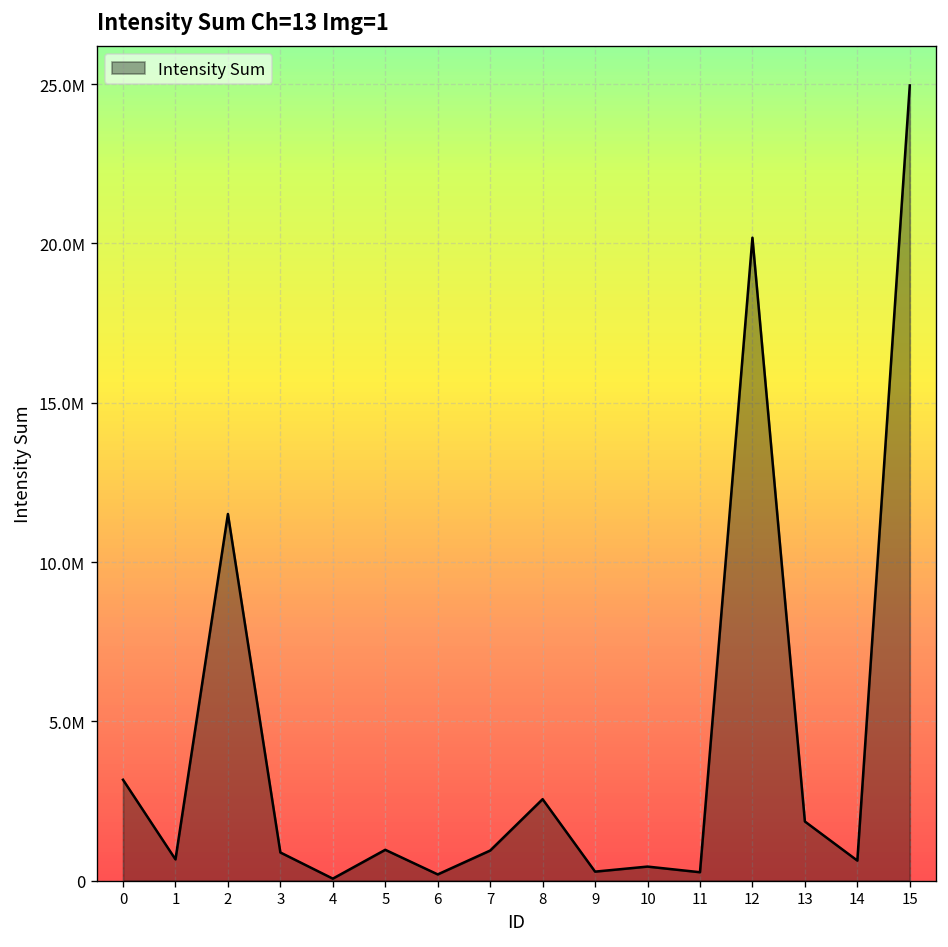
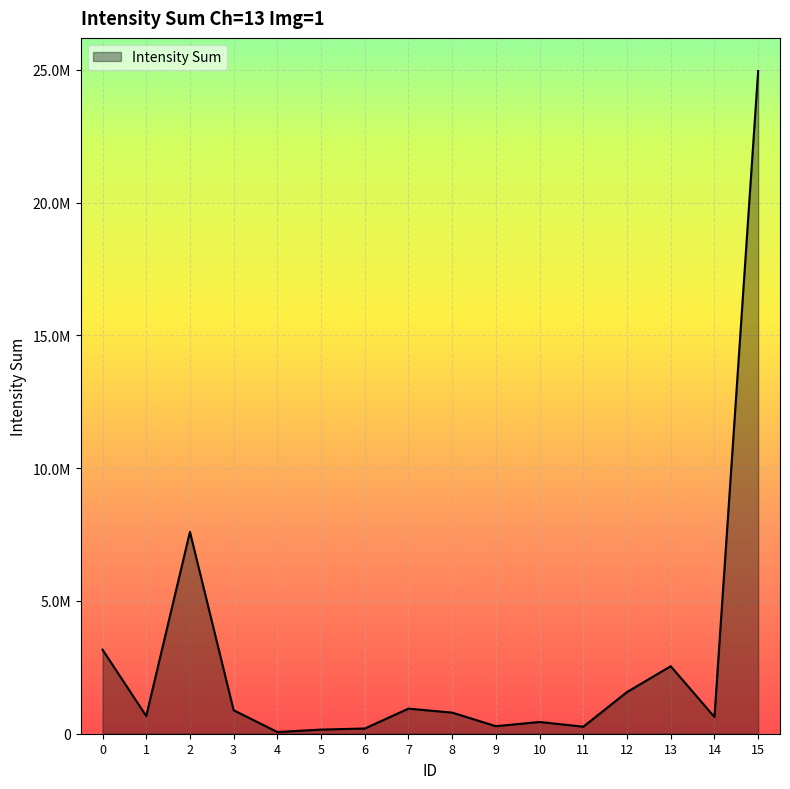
2: 11500000 -> 7600000
5: 1000000 -> 200000
8: 2600000 -> 800000
12: 20200000 -> 1600000
13: 1900000 -> 2500000
